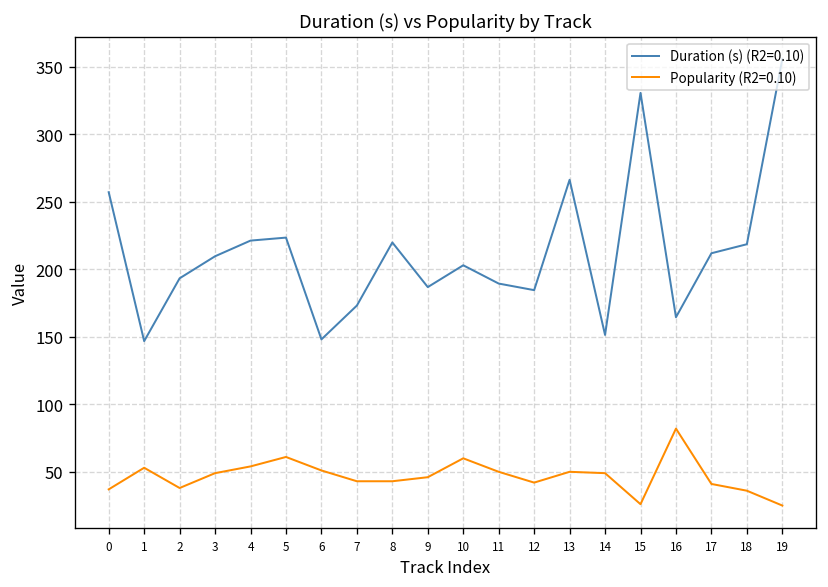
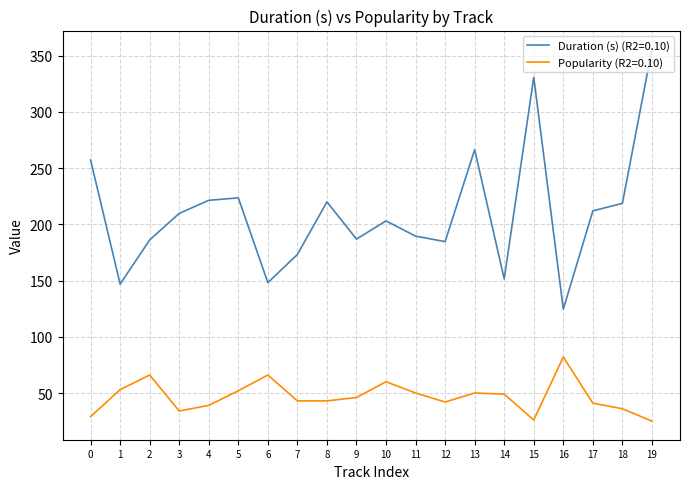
Popularity (R2=0.10), 0: 37 -> 29
Duration (s) (R2=0.10), 2: 193 -> 186
Popularity (R2=0.10), 2: 38 -> 66
Popularity (R2=0.10), 3: 49 -> 34
Popularity (R2=0.10), 4: 54 -> 39
Popularity (R2=0.10), 5: 61 -> 52
Popularity (R2=0.10), 6: 51 -> 66
Duration (s) (R2=0.10), 16: 165 -> 125
